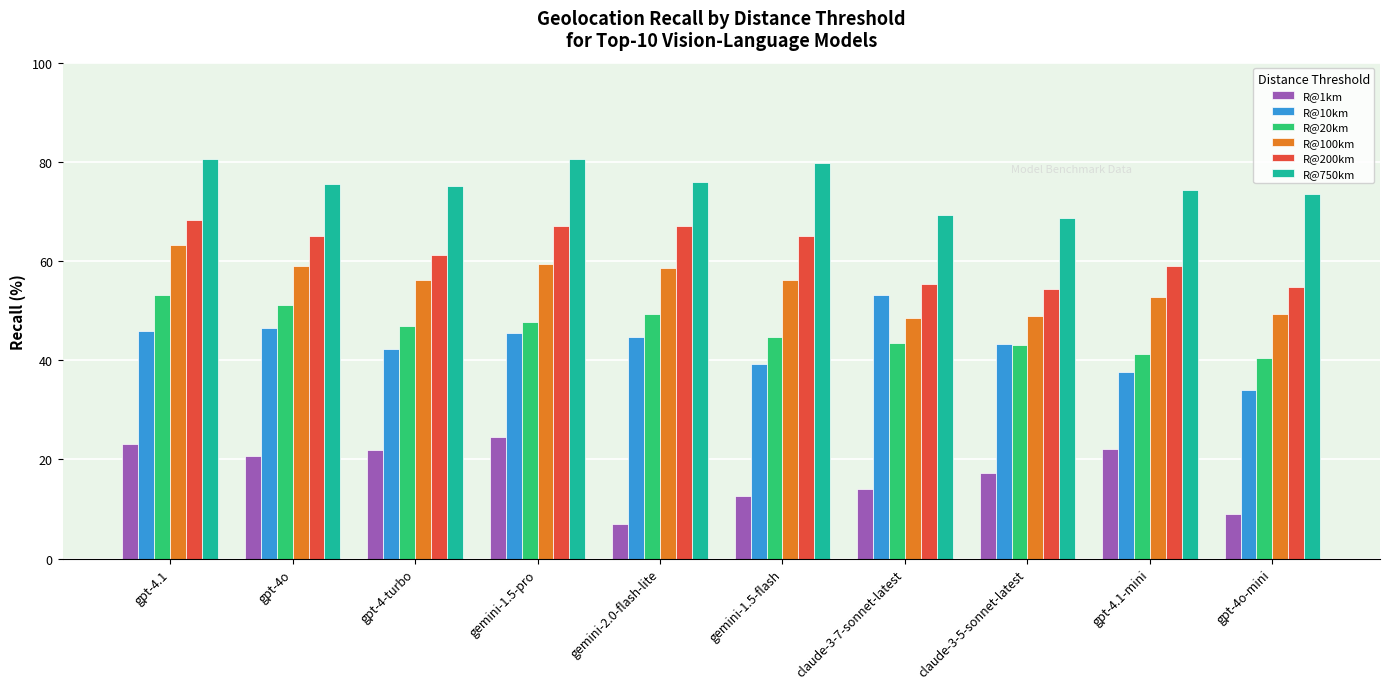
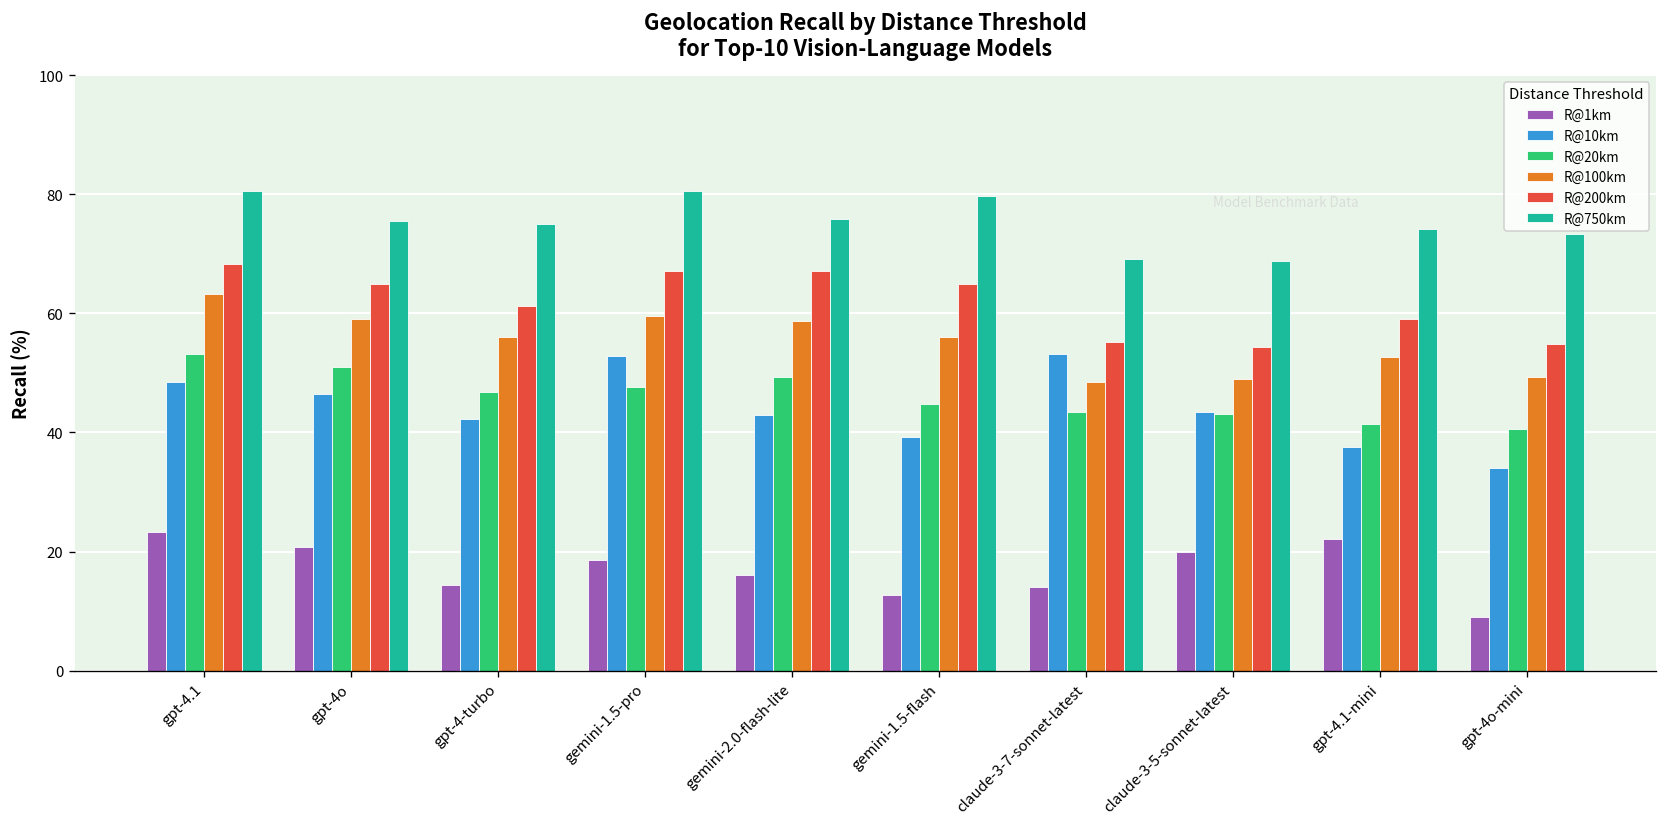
R@10km, gpt-4.1: 46 -> 49
R@1km, gpt-4-turbo: 22 -> 14
R@1km, gemini-1.5-pro: 25 -> 19
R@10km, gemini-1.5-pro: 46 -> 53
R@1km, gemini-2.0-flash-lite: 7 -> 16
R@10km, gemini-2.0-flash-lite: 45 -> 43
R@1km, claude-3-5-sonnet-latest: 17 -> 20
